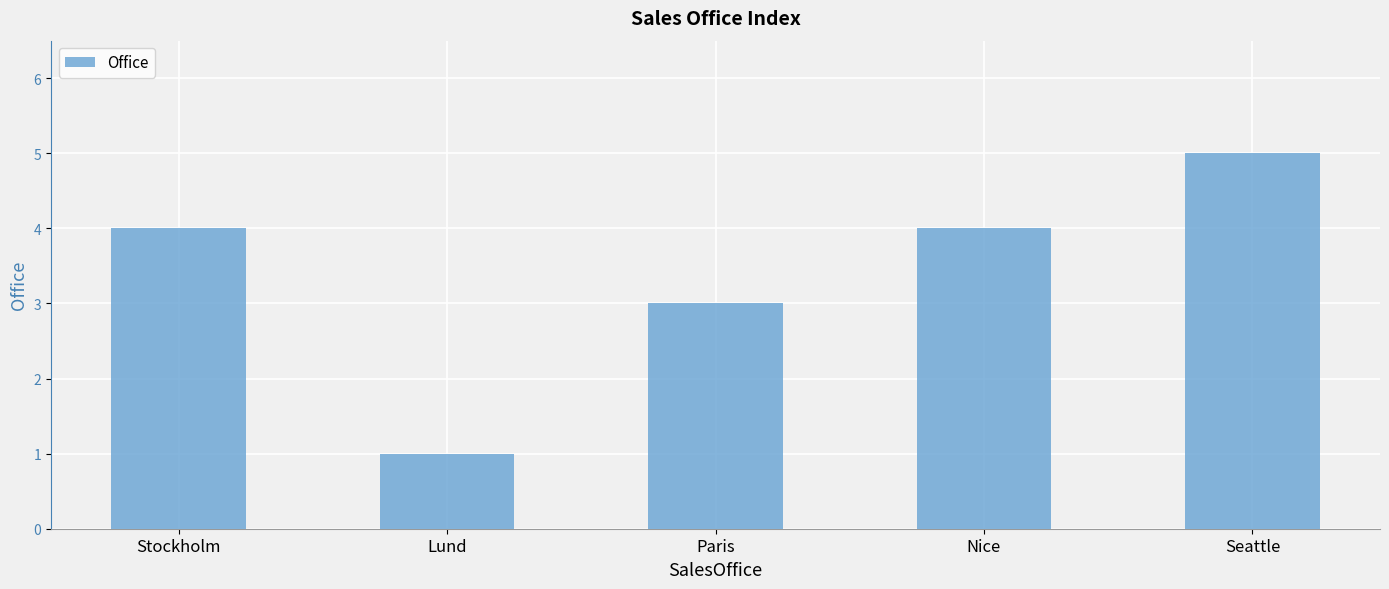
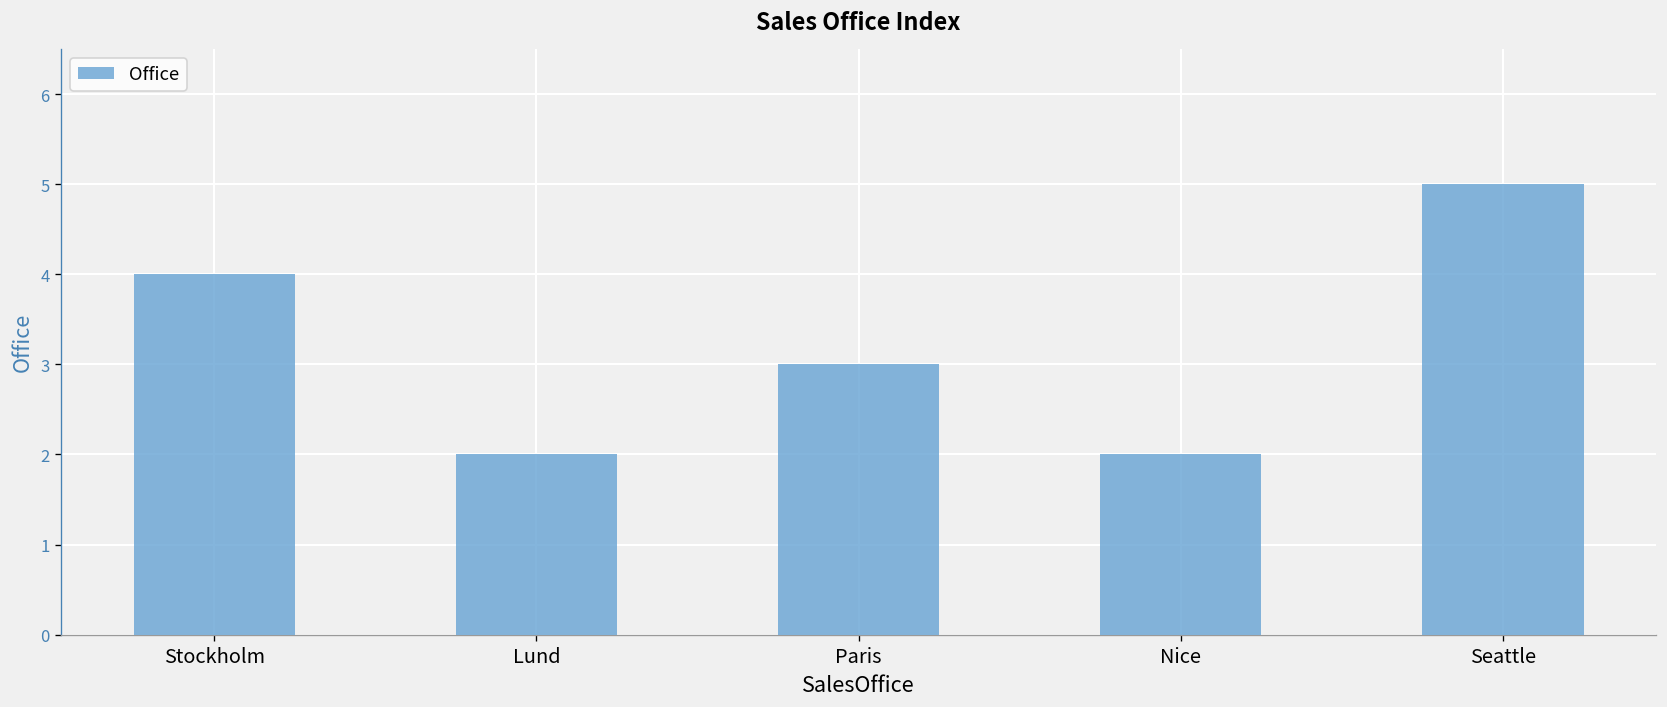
Lund: 1 -> 2
Nice: 4 -> 2
